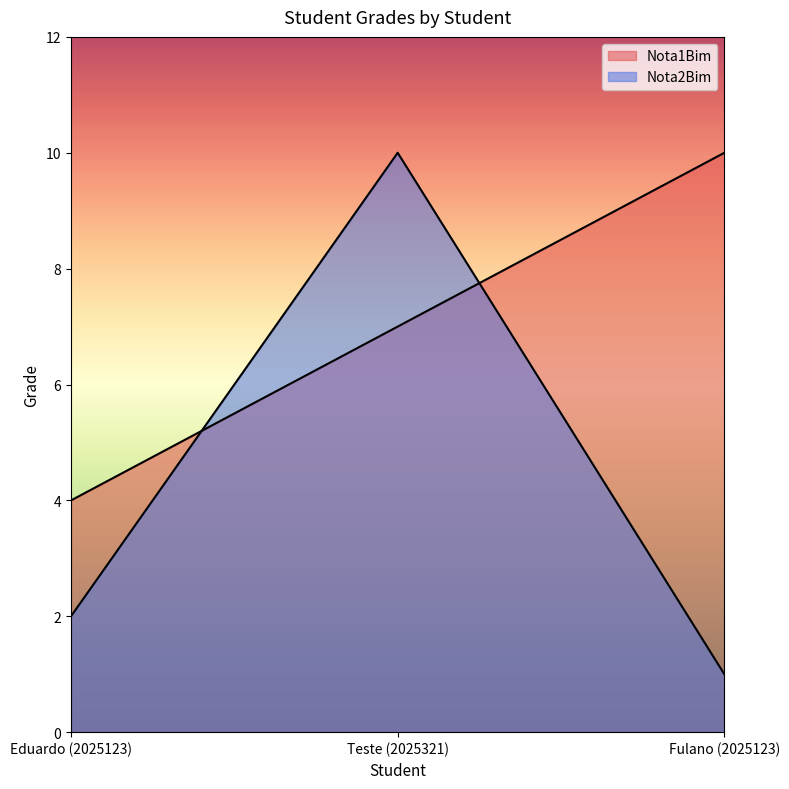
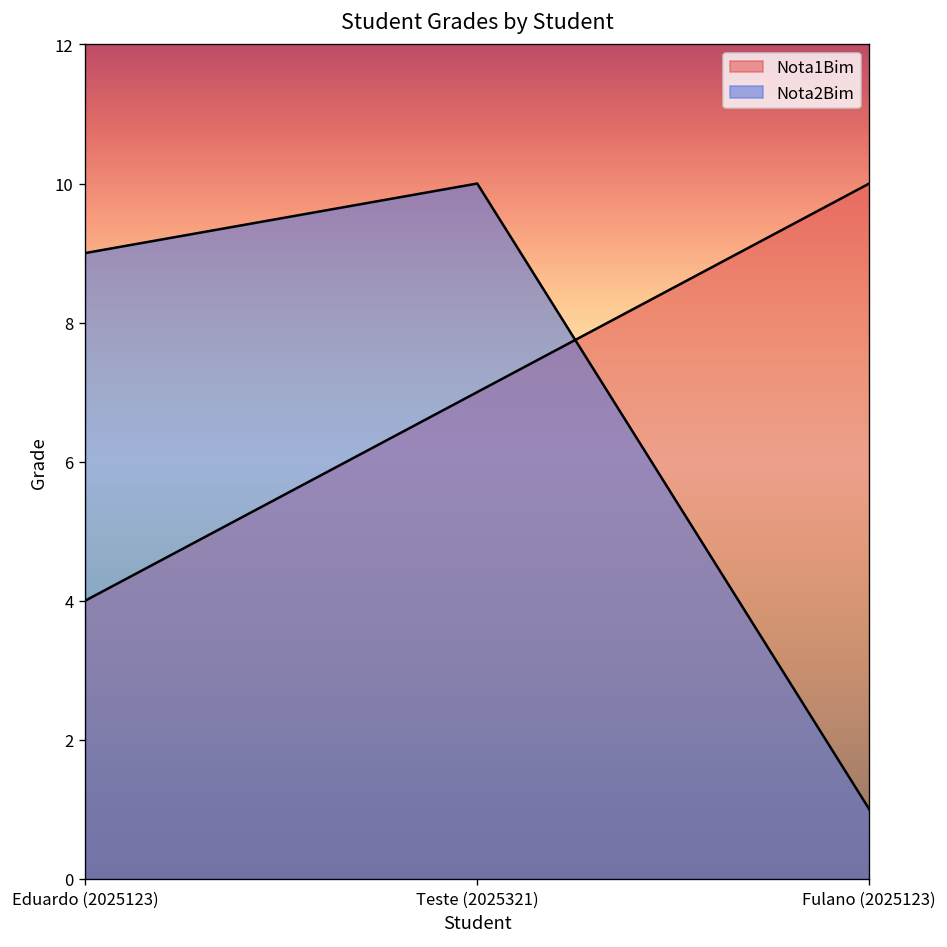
Nota2Bim, Eduardo (2025123): 2 -> 9
